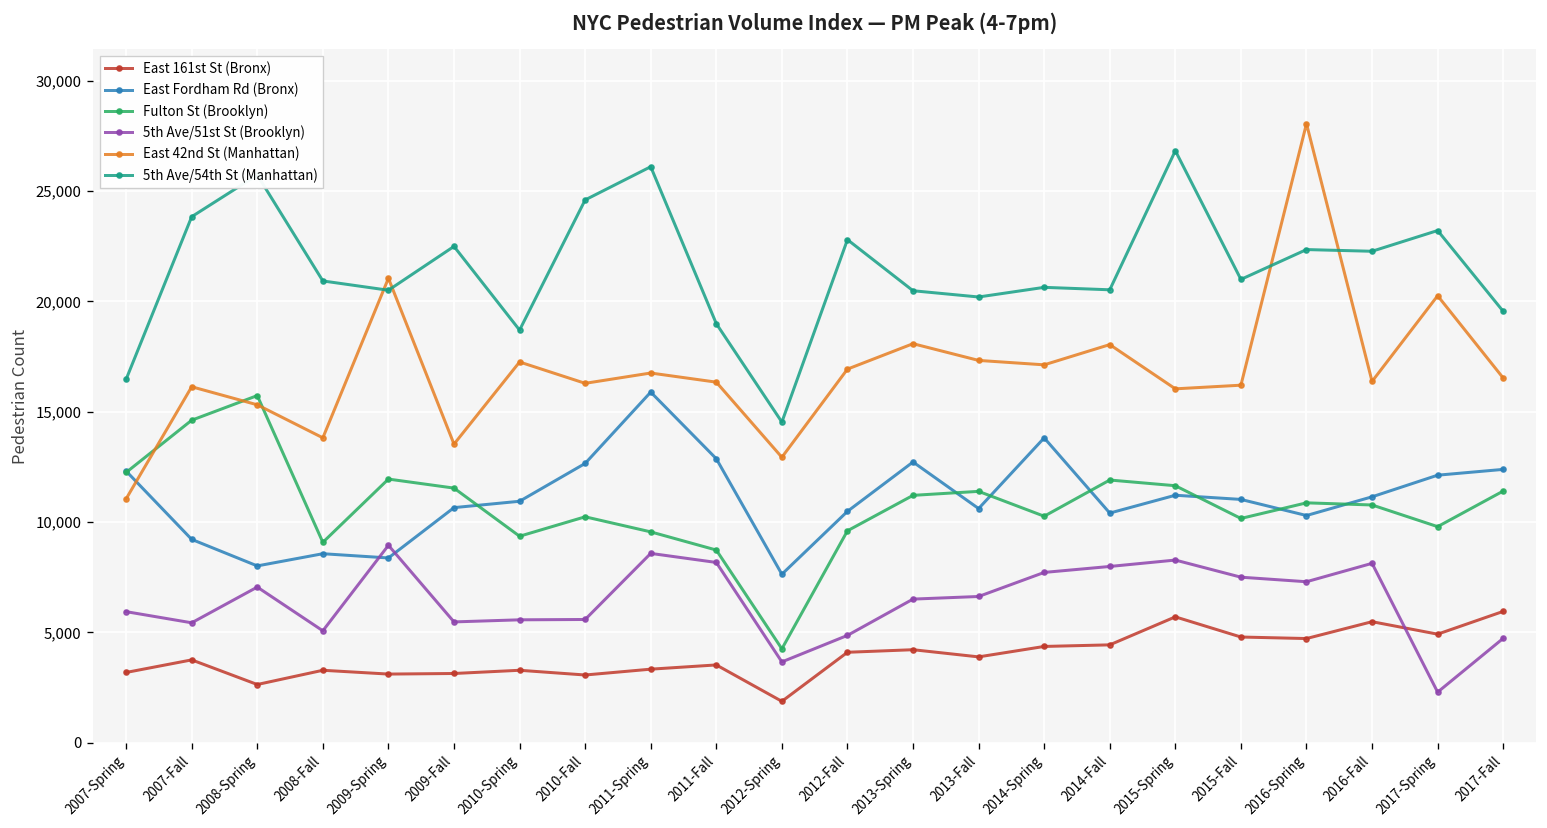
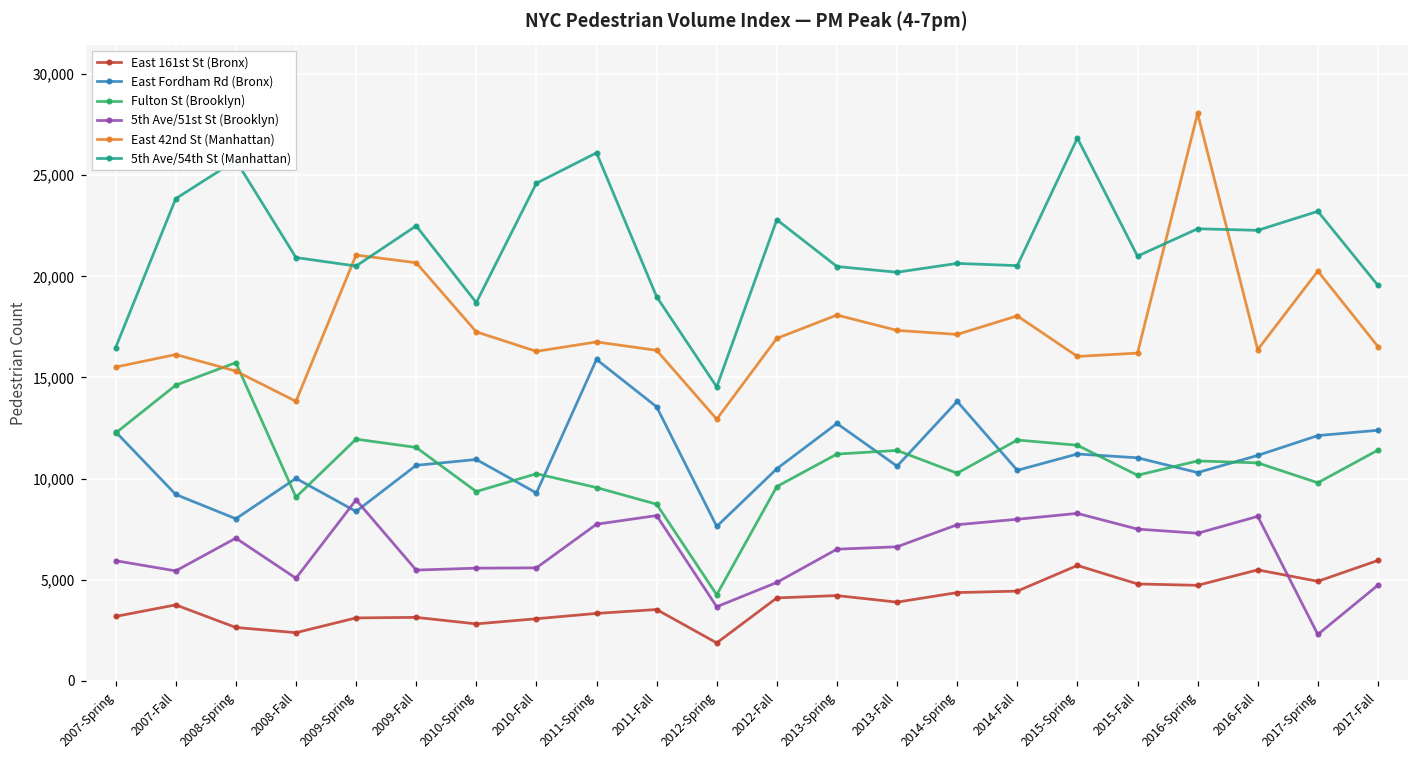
East 42nd St (Manhattan), 2007-Spring: 11,100 -> 15,500
East 161st St (Bronx), 2008-Fall: 3,300 -> 2,400
East Fordham Rd (Bronx), 2008-Fall: 8,600 -> 10,000
East 42nd St (Manhattan), 2009-Fall: 13,500 -> 20,700
East 161st St (Bronx), 2010-Spring: 3,300 -> 2,800
East Fordham Rd (Bronx), 2010-Fall: 12,700 -> 9,300
5th Ave/51st St (Brooklyn), 2011-Spring: 8,600 -> 7,700
East Fordham Rd (Bronx), 2011-Fall: 12,900 -> 13,500
